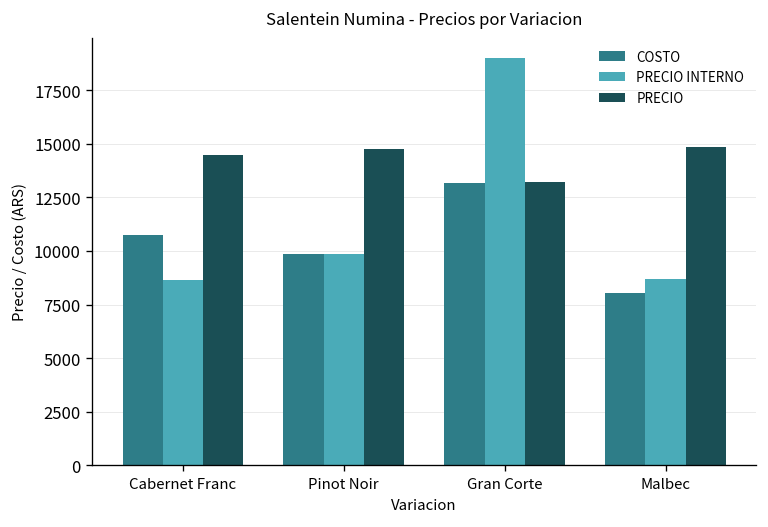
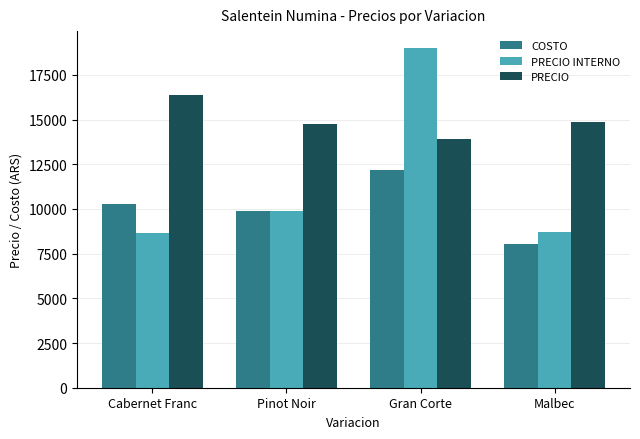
COSTO, Cabernet Franc: 10700 -> 10300
PRECIO, Cabernet Franc: 14500 -> 16400
COSTO, Gran Corte: 13200 -> 12200
PRECIO, Gran Corte: 13200 -> 13900
